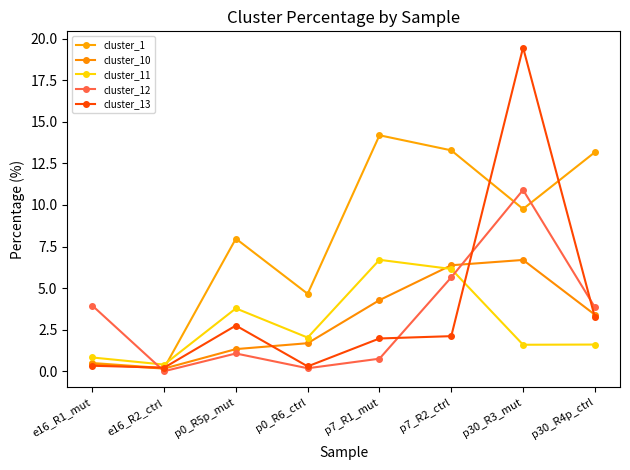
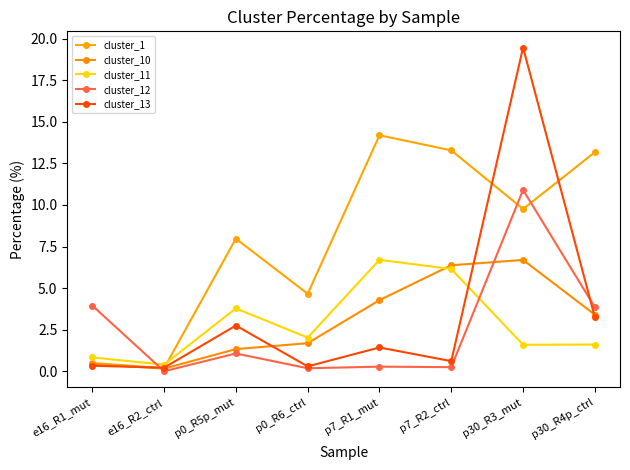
cluster_12, p7_R1_mut: 0.8 -> 0.3
cluster_13, p7_R1_mut: 2.0 -> 1.4
cluster_12, p7_R2_ctrl: 5.6 -> 0.2
cluster_13, p7_R2_ctrl: 2.1 -> 0.6
